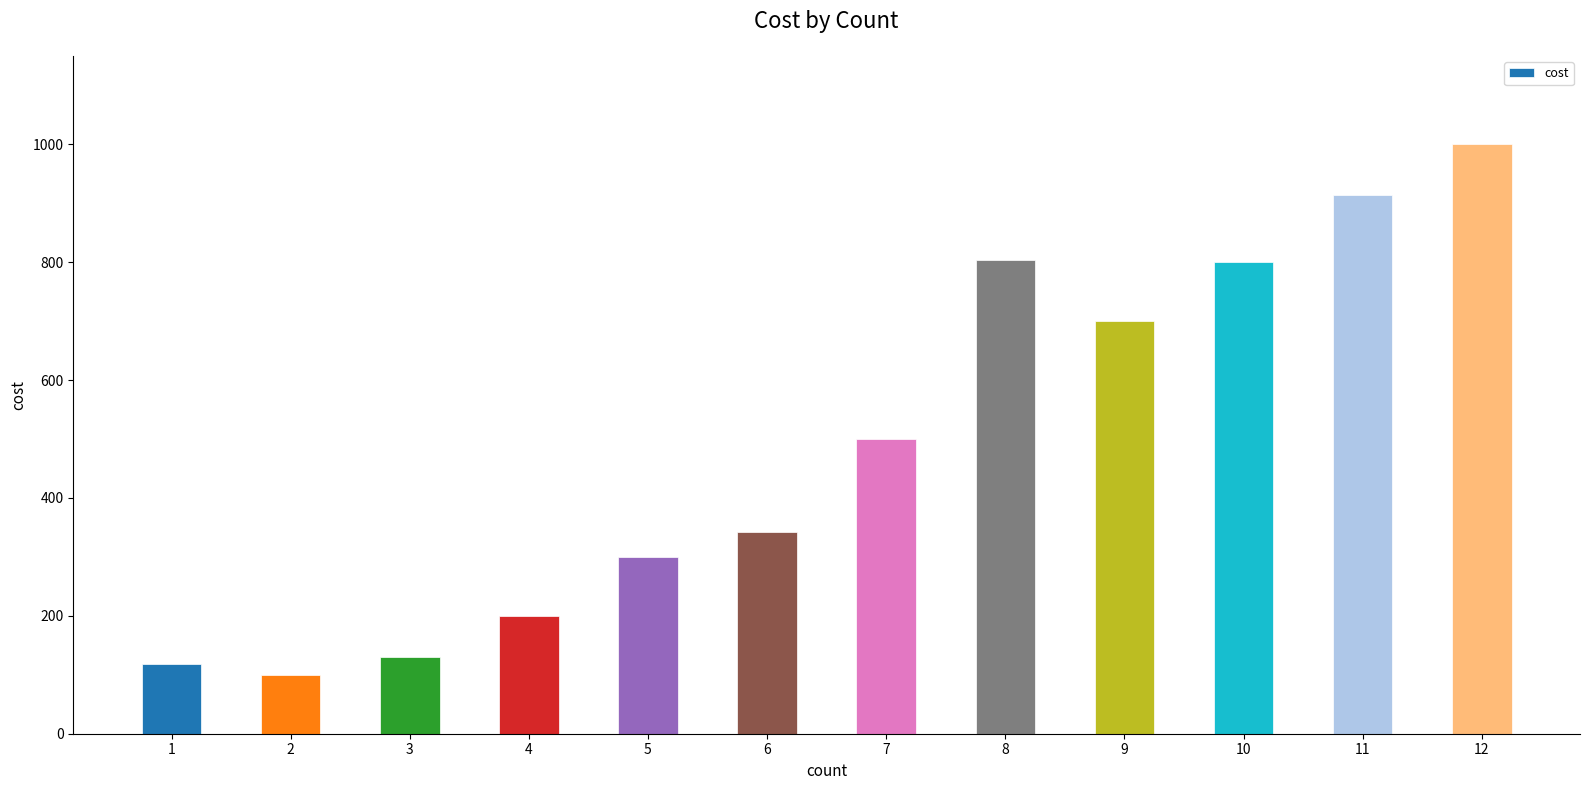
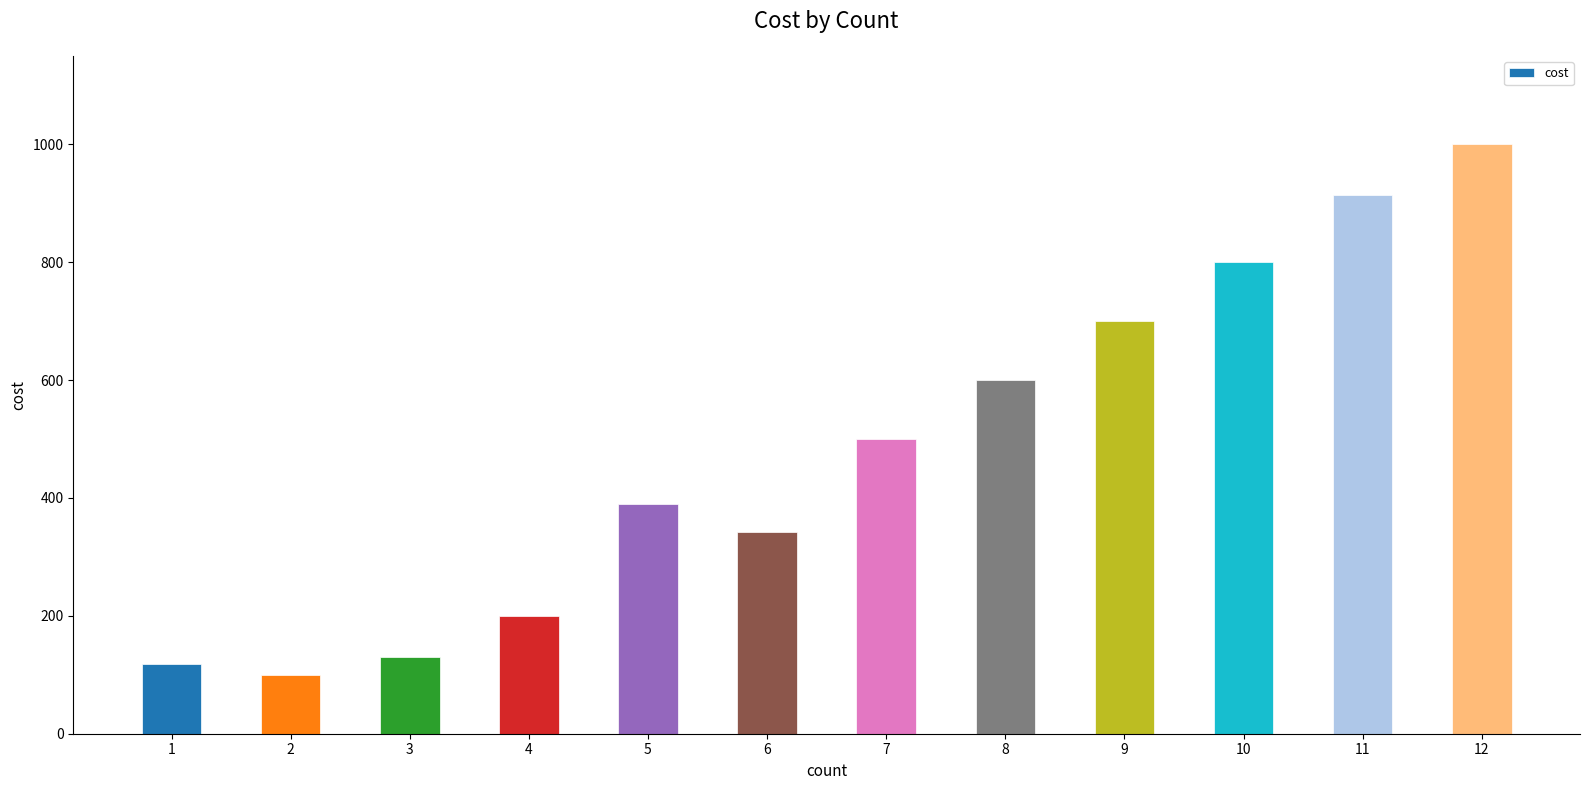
5: 300 -> 390
8: 800 -> 600
